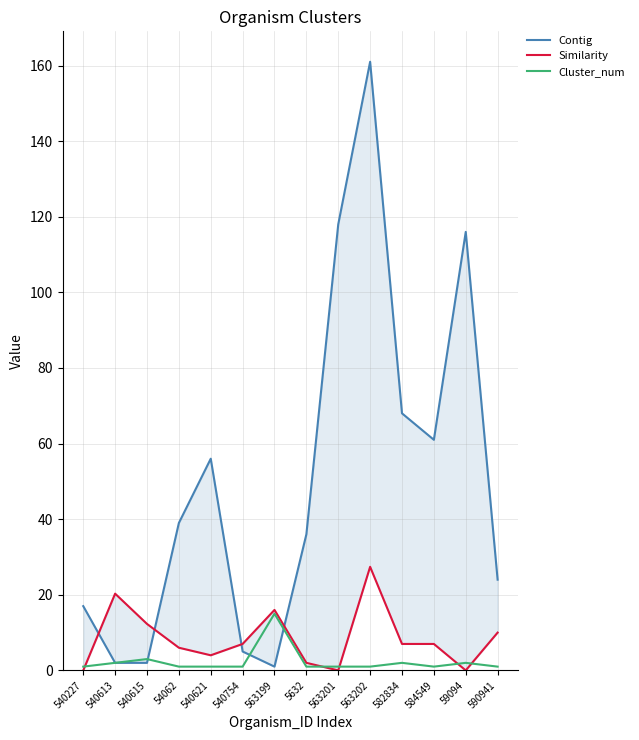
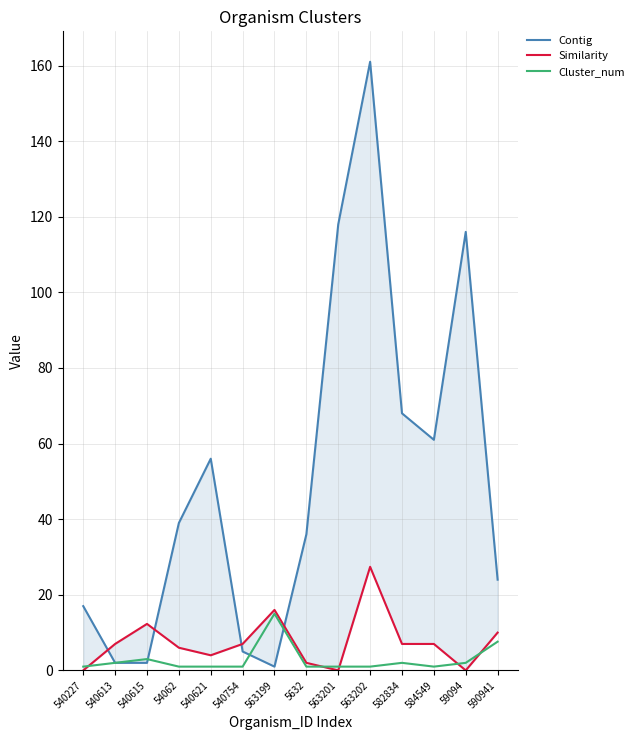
Similarity, 540613: 20 -> 7
Cluster_num, 590941: 1 -> 8
